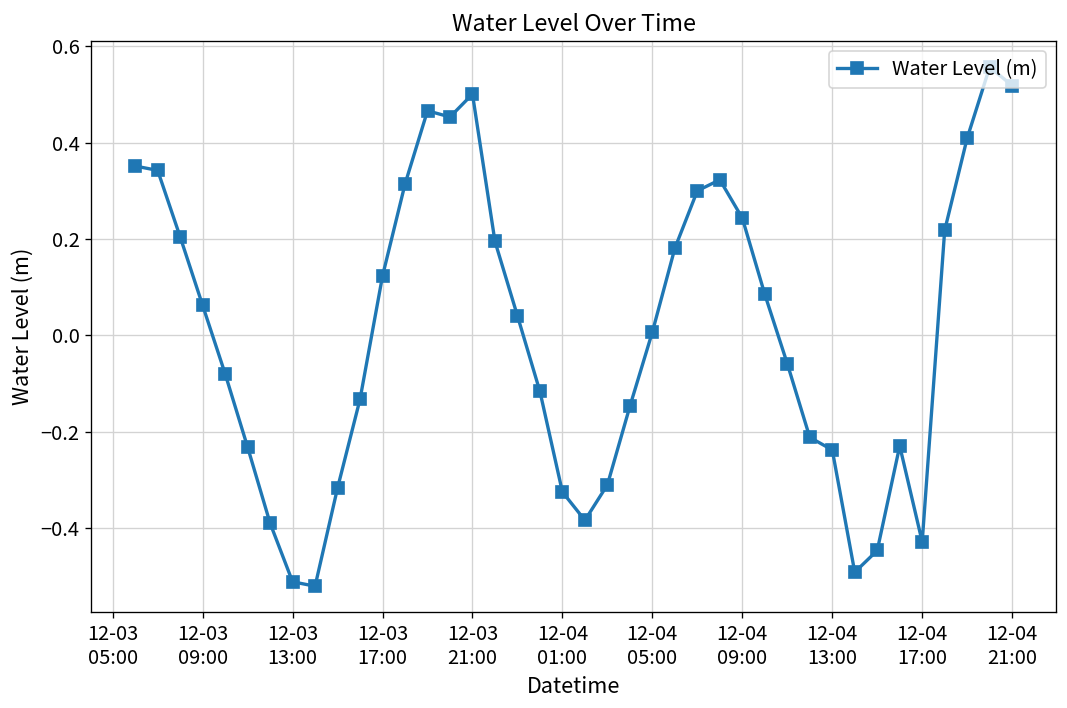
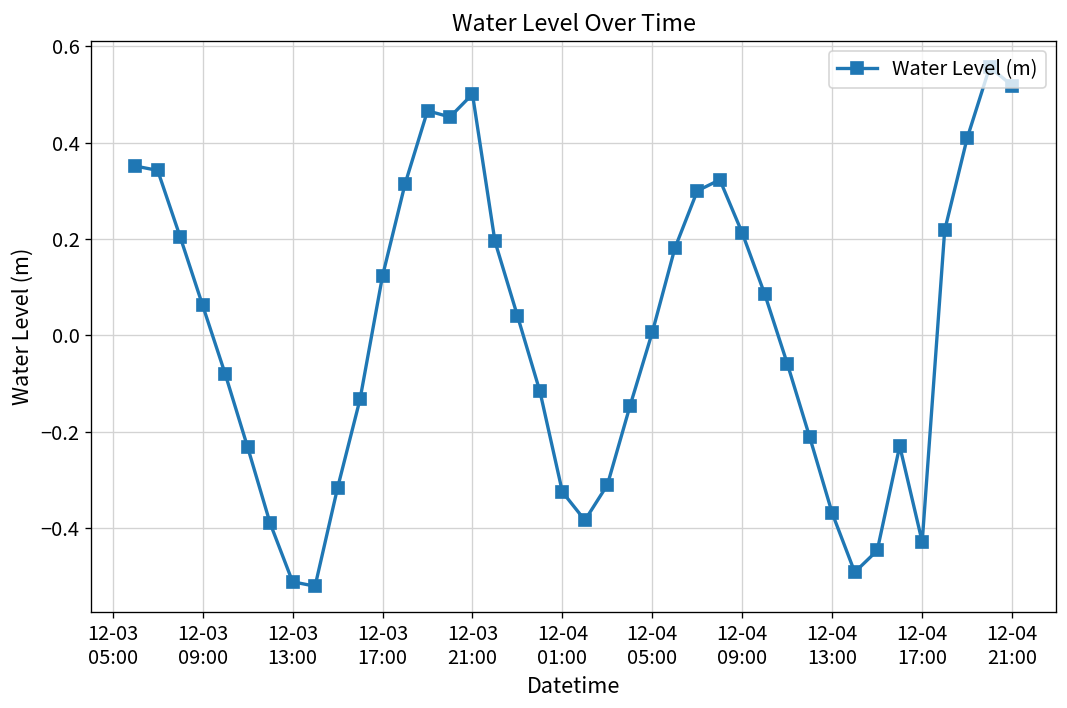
12-04 09:00: 0.24 -> 0.21
12-04 13:00: -0.24 -> -0.37
